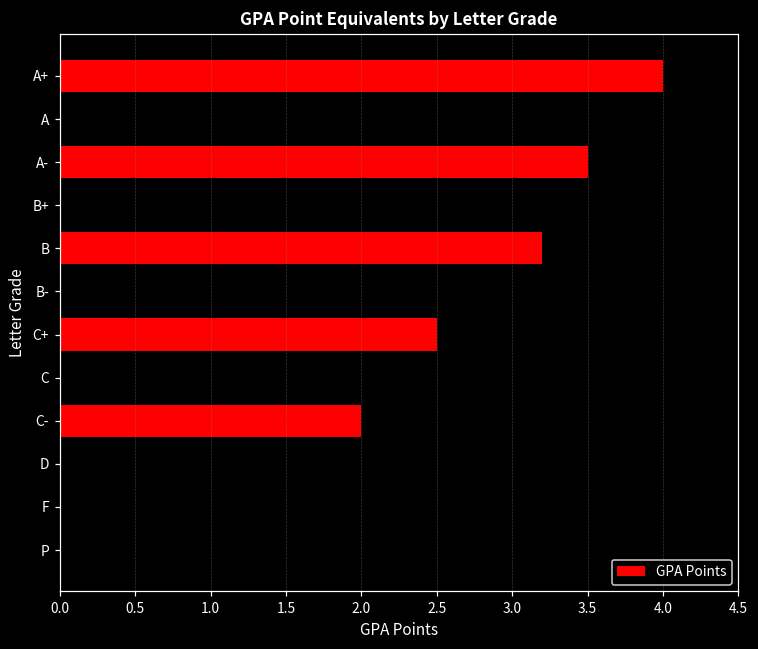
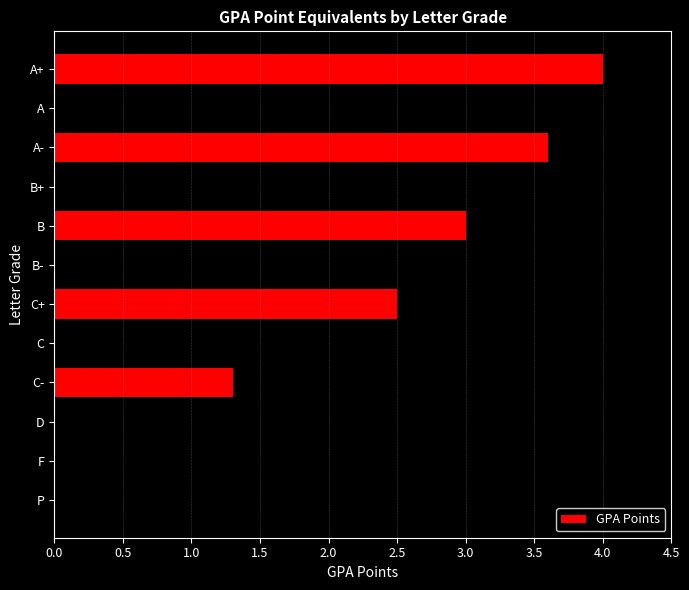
A-: 3.5 -> 3.6
B: 3.2 -> 3.0
C-: 2.0 -> 1.3
